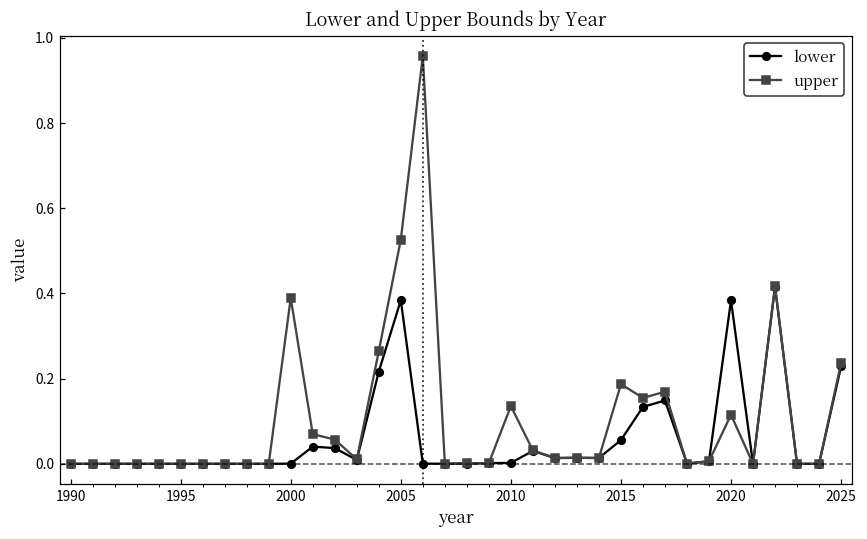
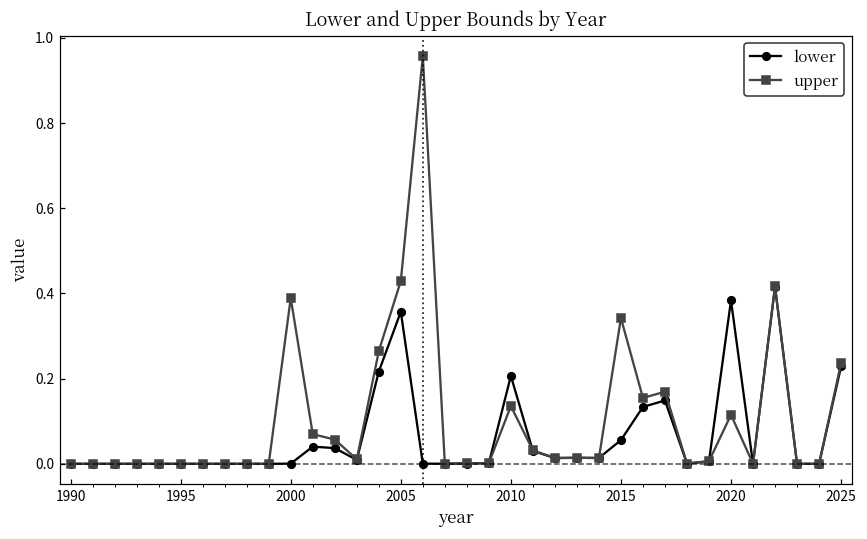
lower, 2005: 0.38 -> 0.36
upper, 2005: 0.53 -> 0.43
lower, 2010: 0.00 -> 0.21
upper, 2015: 0.19 -> 0.34
